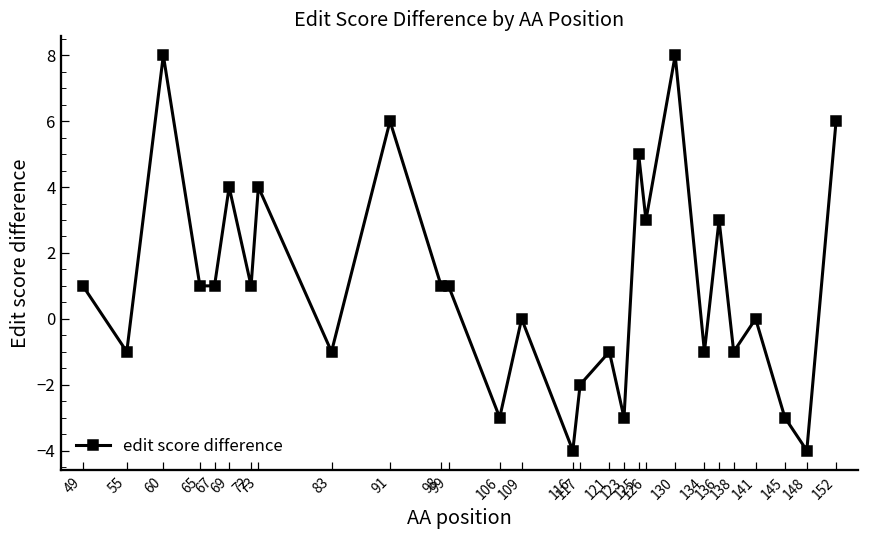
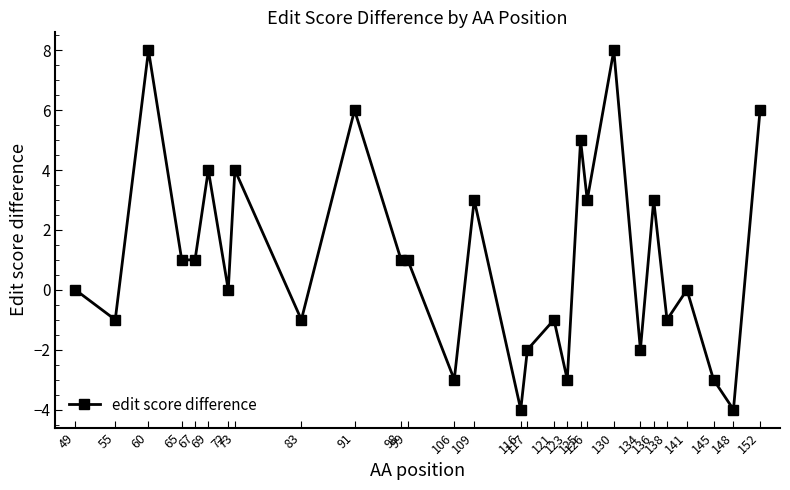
49: 1 -> 0
72: 1 -> 0
109: 0 -> 3
134: -1 -> -2
